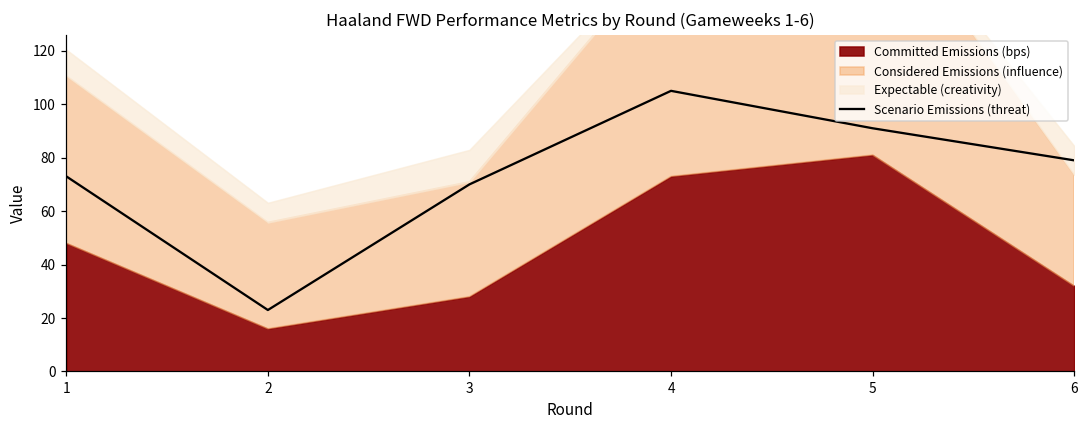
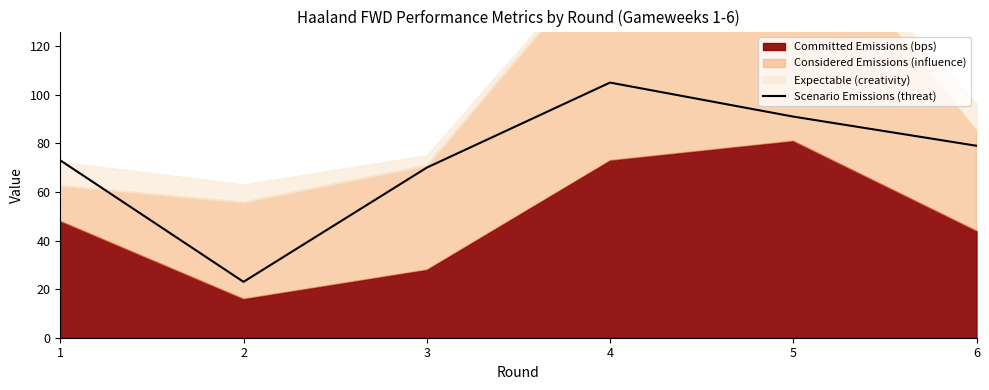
Considered Emissions (influence), 1: 63 -> 15
Expectable (creativity), 3: 12 -> 4
Committed Emissions (bps), 6: 32 -> 44
